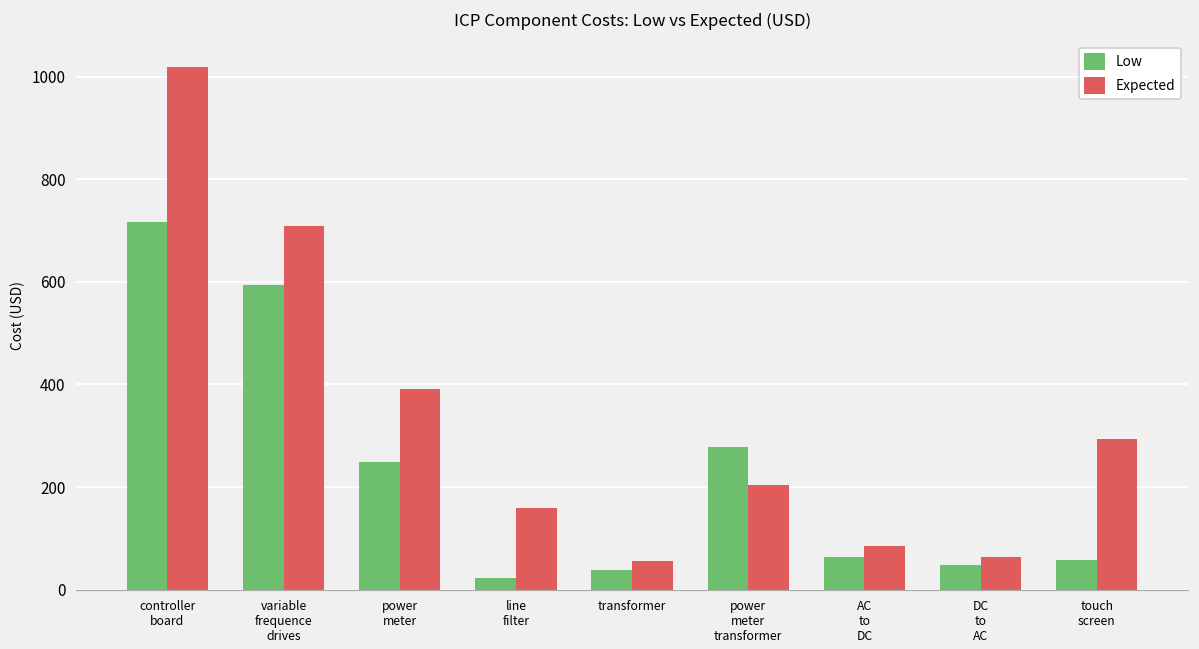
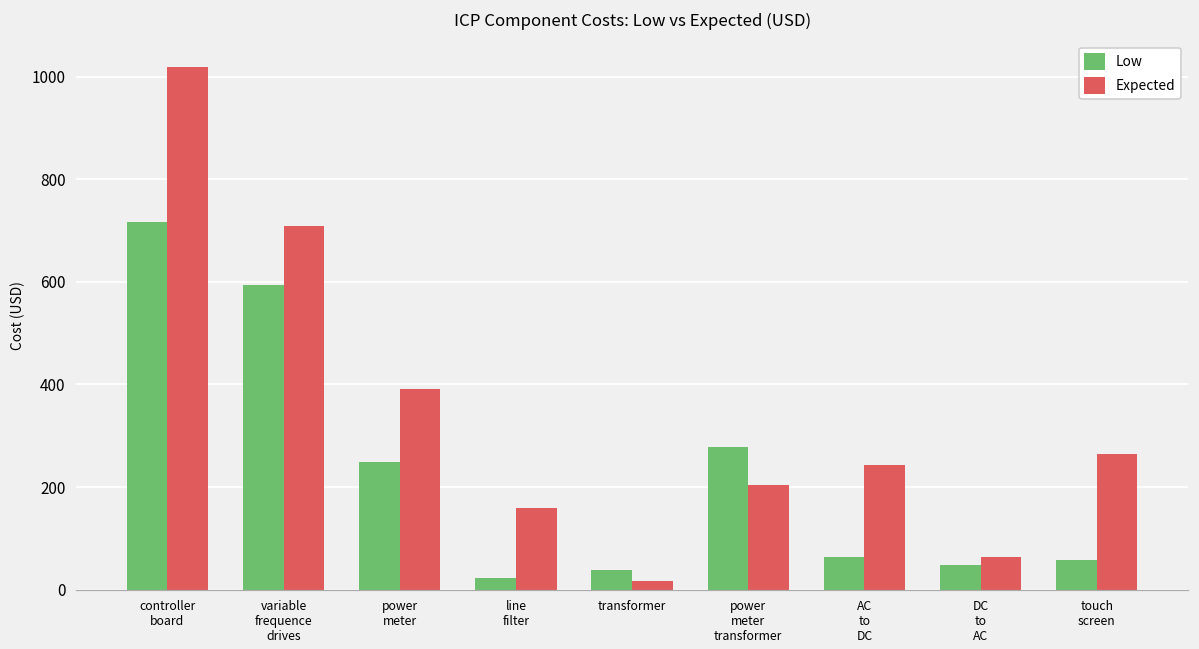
Expected, transformer: 60 -> 20
Expected, AC to DC: 80 -> 240
Expected, touch screen: 290 -> 260
